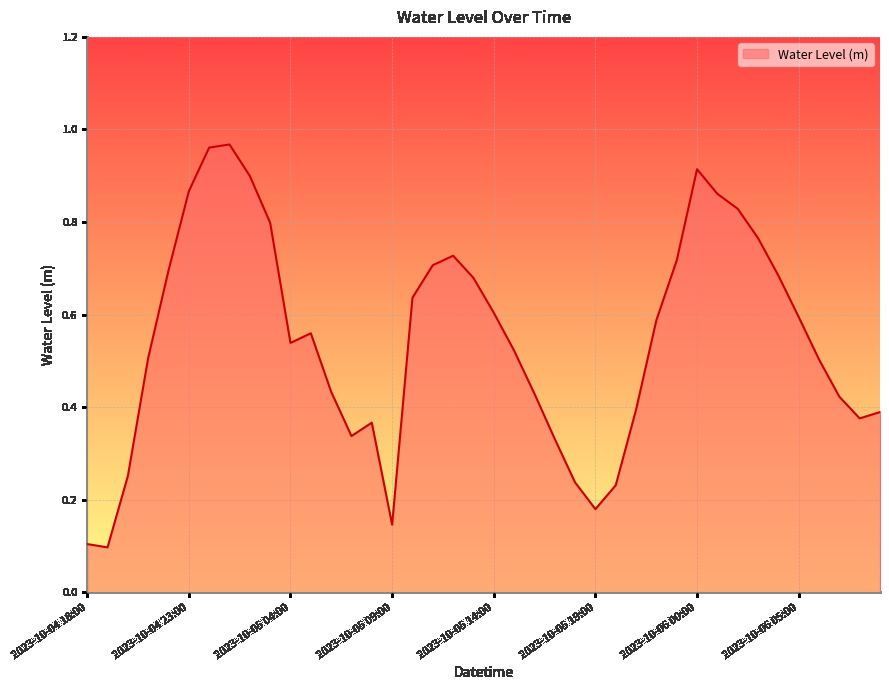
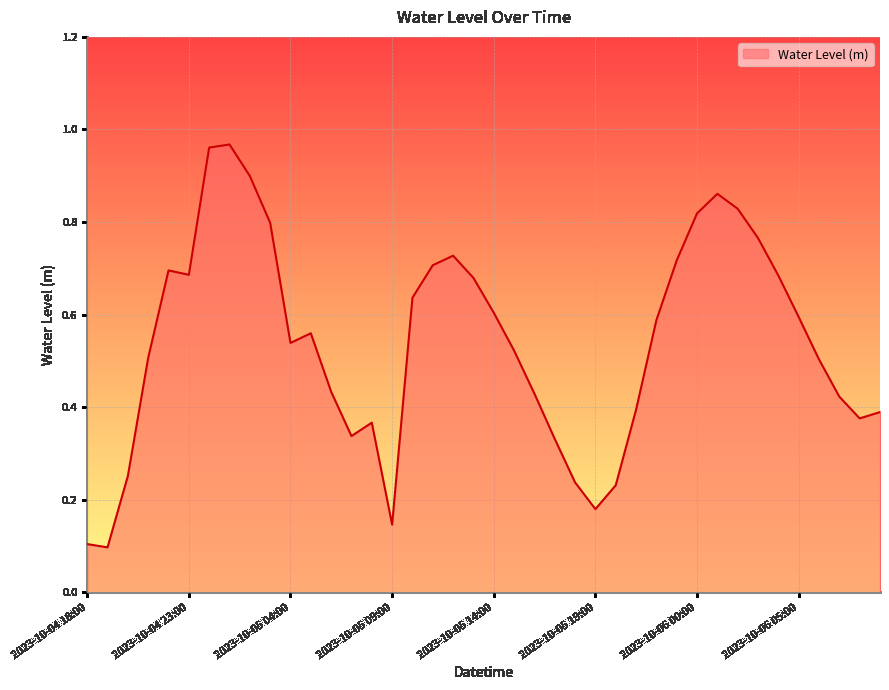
2023-10-04 23:00: 0.87 -> 0.69
2023-10-06 00:00: 0.91 -> 0.82
